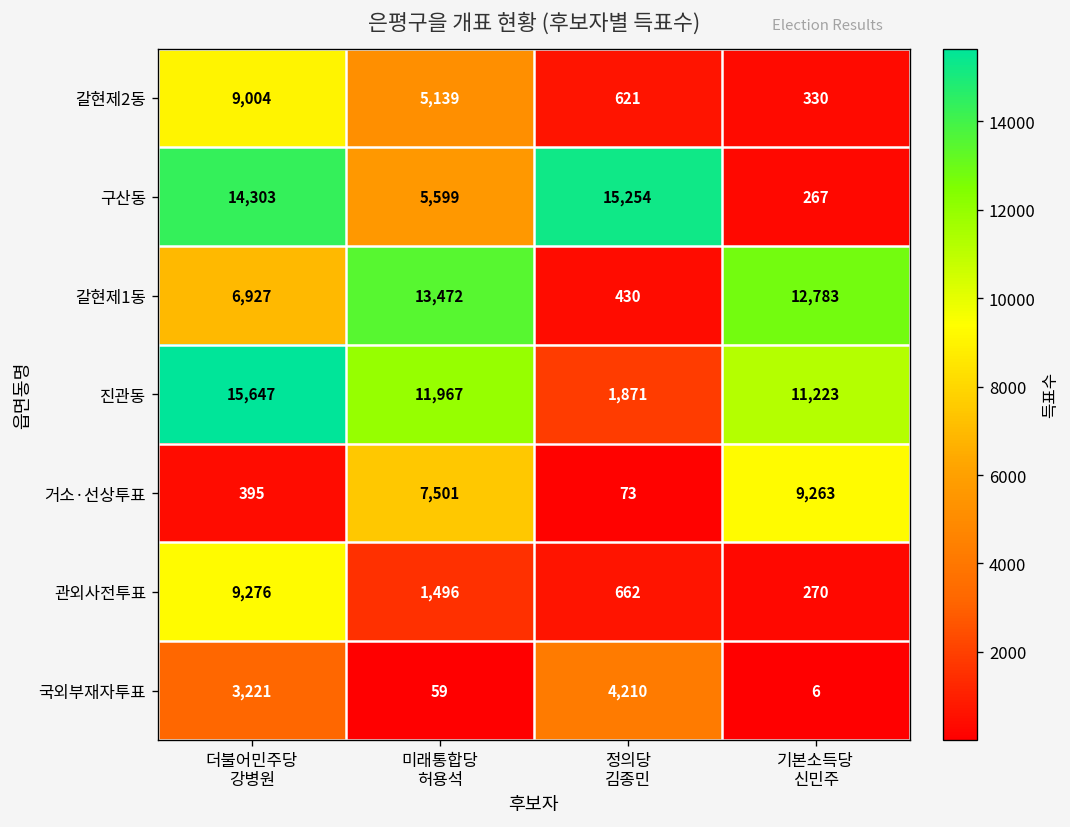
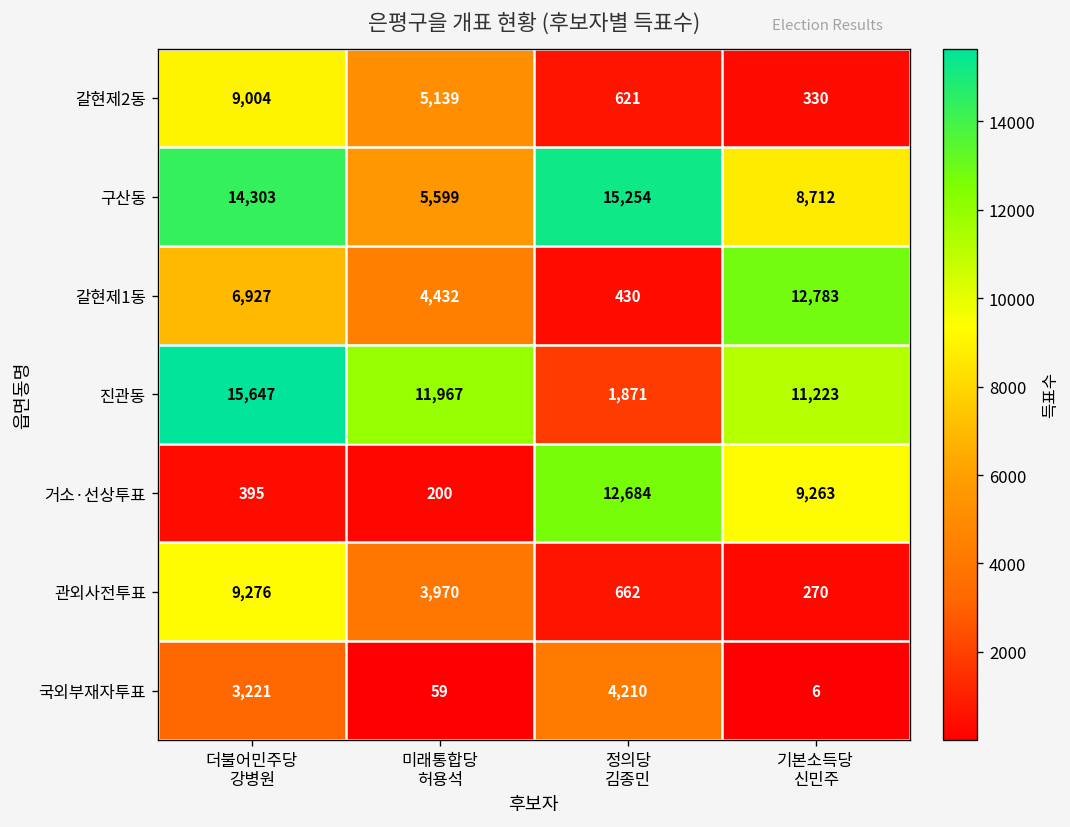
구산동, 기본소득당 신민주: 267 -> 8,712
갈현제1동, 미래통합당 허용석: 13,472 -> 4,432
거소·선상투표, 미래통합당 허용석: 7,501 -> 200
거소·선상투표, 정의당 김종민: 73 -> 12,684
관외사전투표, 미래통합당 허용석: 1,496 -> 3,970
